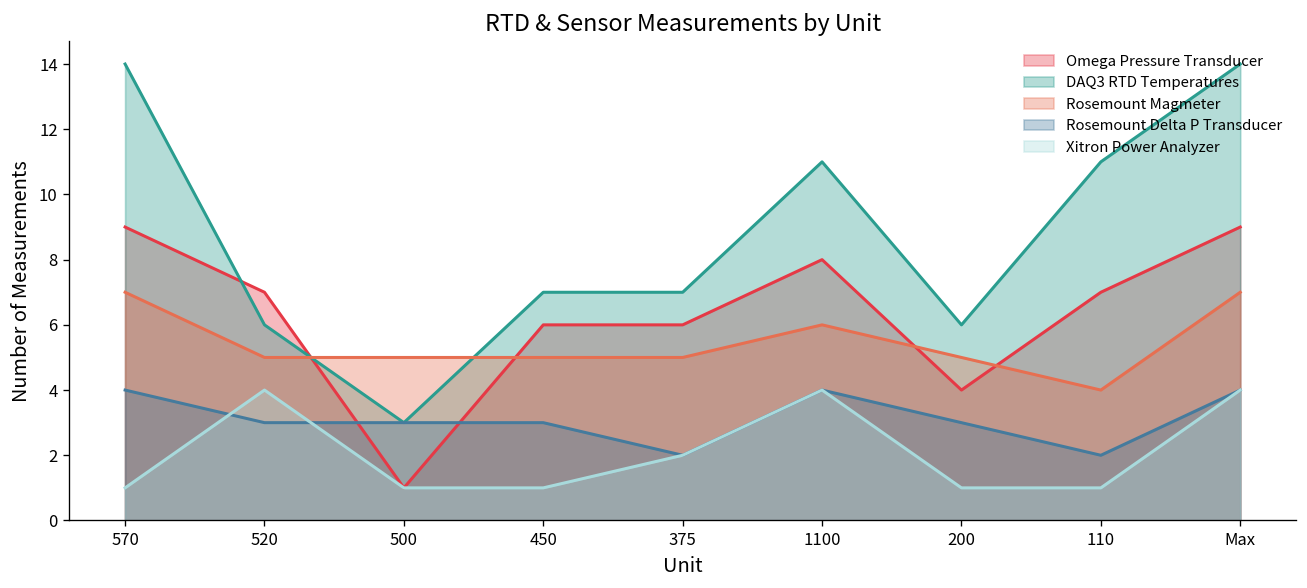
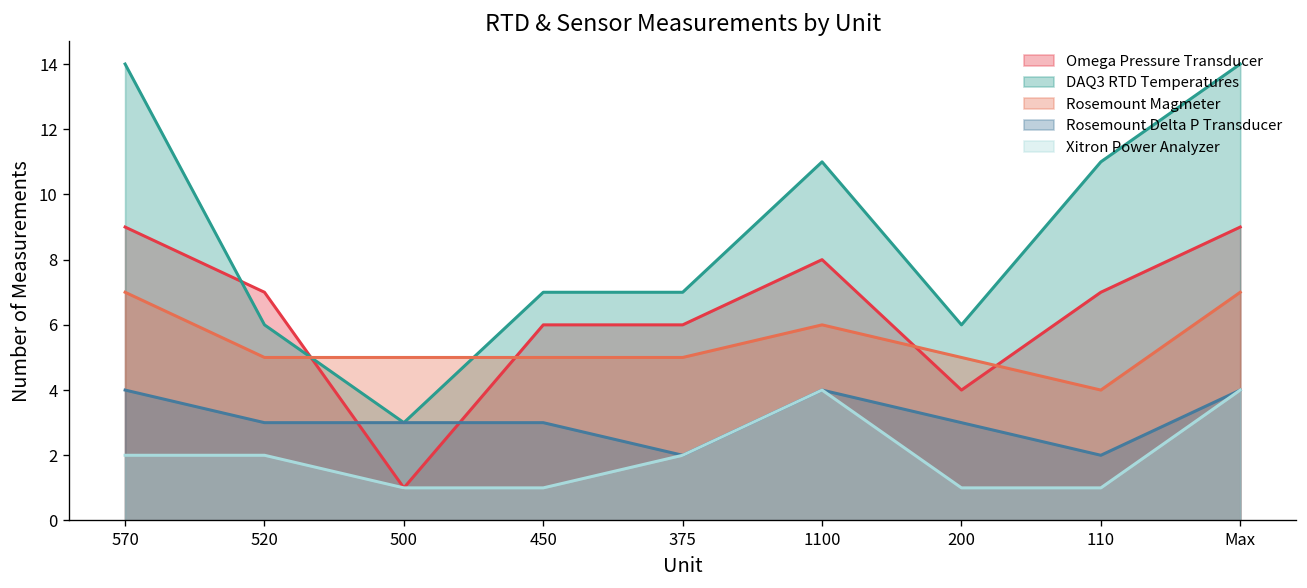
Xitron Power Analyzer, 570: 1 -> 2
Xitron Power Analyzer, 520: 4 -> 2
